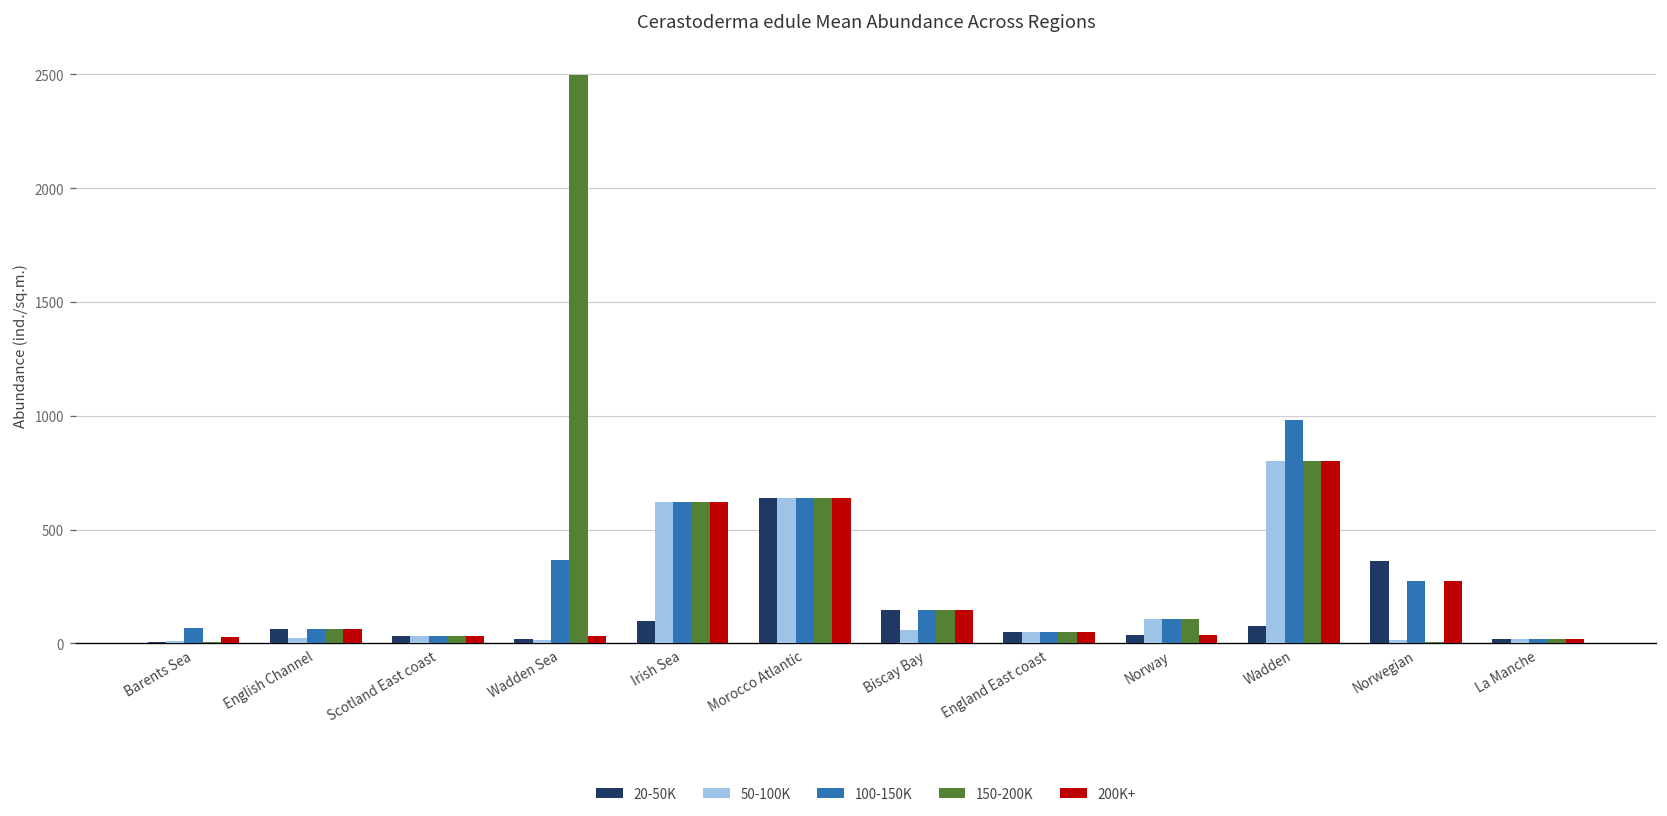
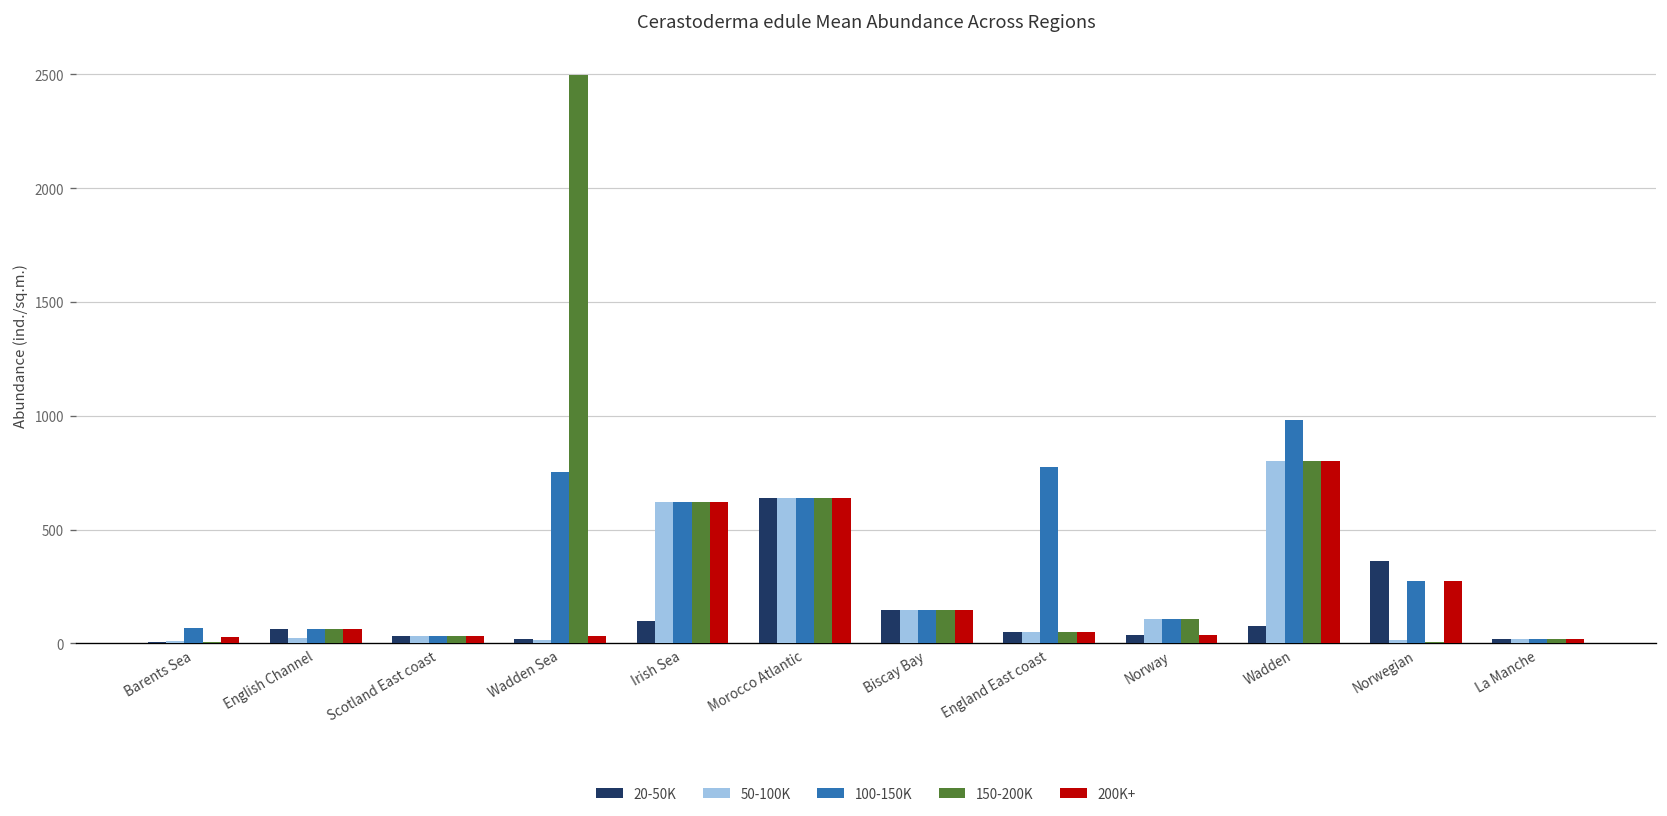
100-150K, Wadden Sea: 370 -> 750
50-100K, Biscay Bay: 60 -> 150
100-150K, England East coast: 50 -> 770
